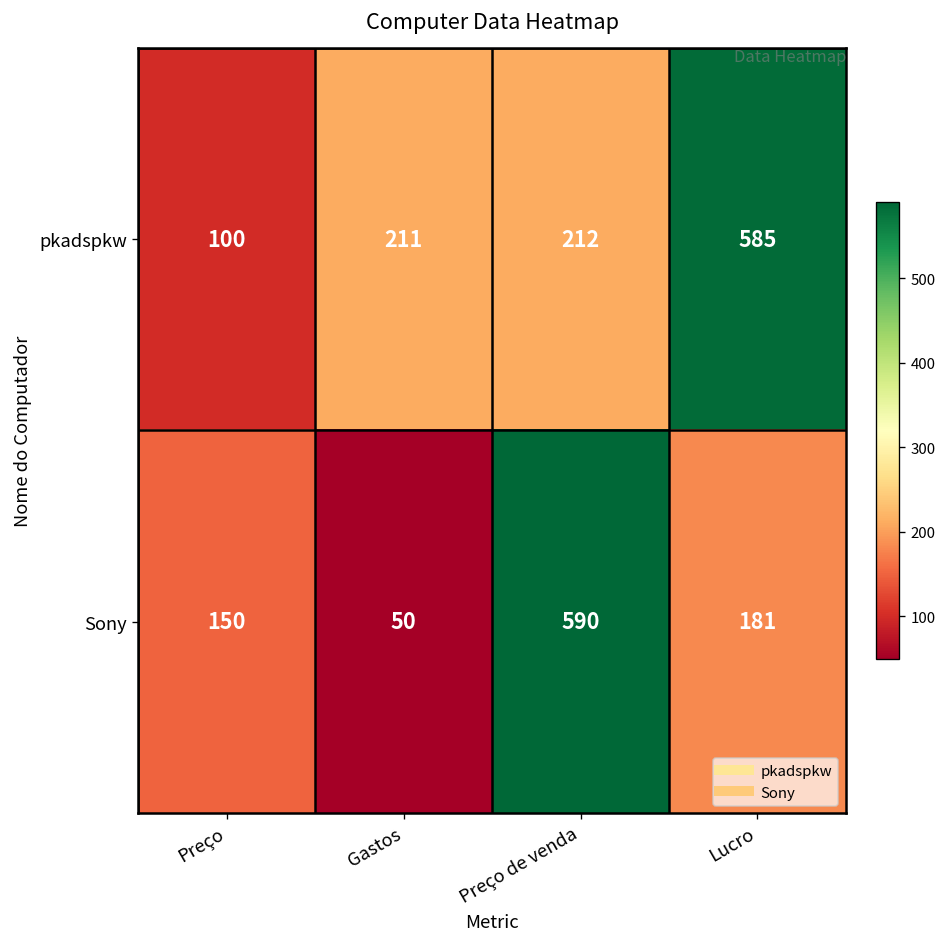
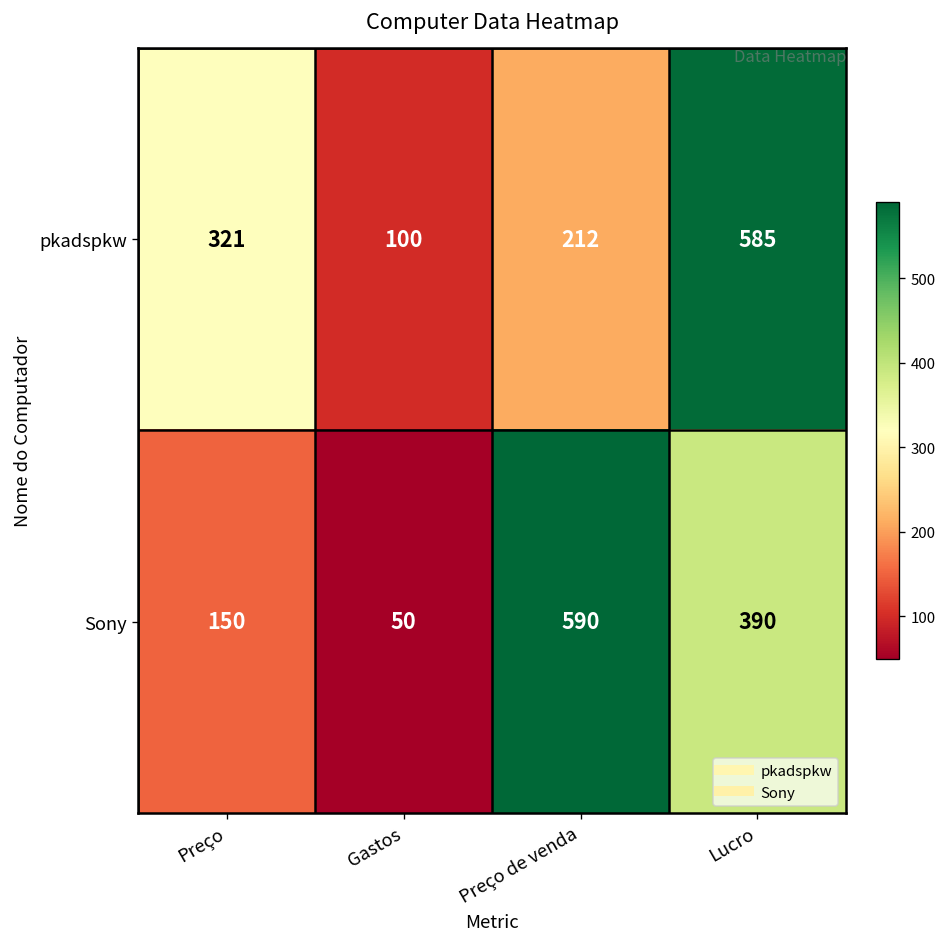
pkadspkw, Preço: 100 -> 321
pkadspkw, Gastos: 211 -> 100
Sony, Lucro: 181 -> 390
